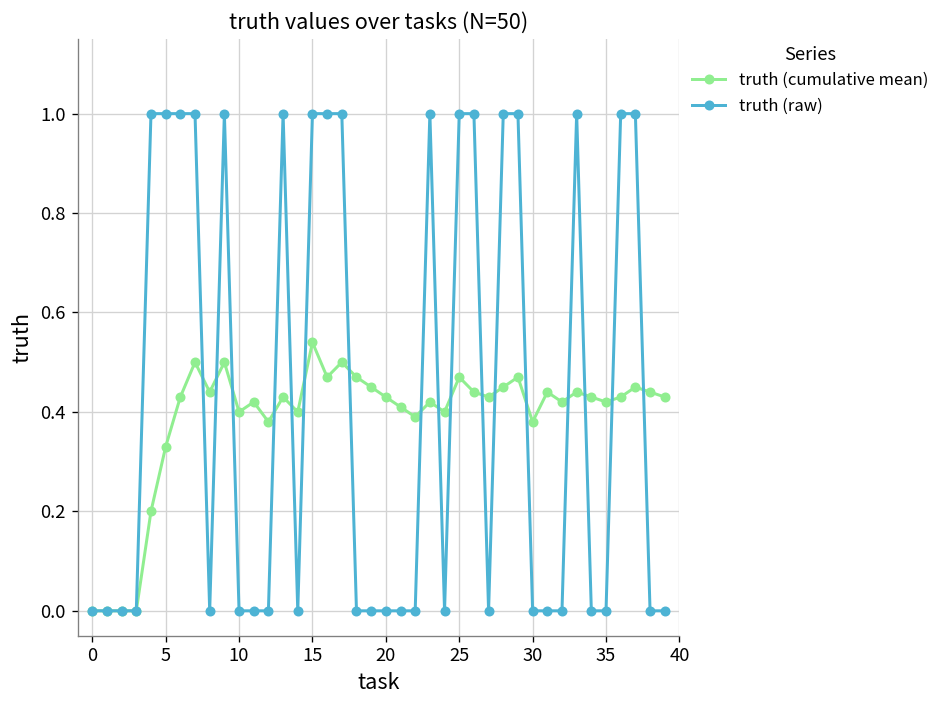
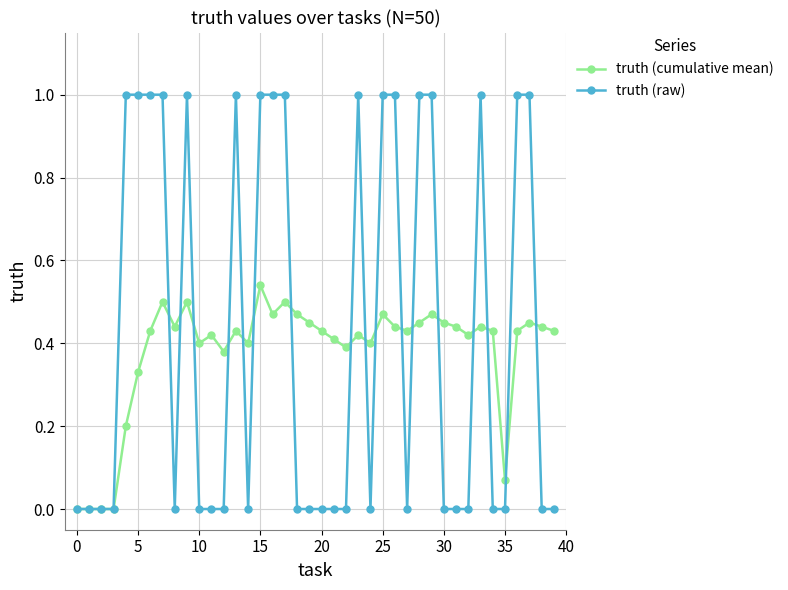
truth (cumulative mean), 30: 0.38 -> 0.45
truth (cumulative mean), 35: 0.42 -> 0.07
